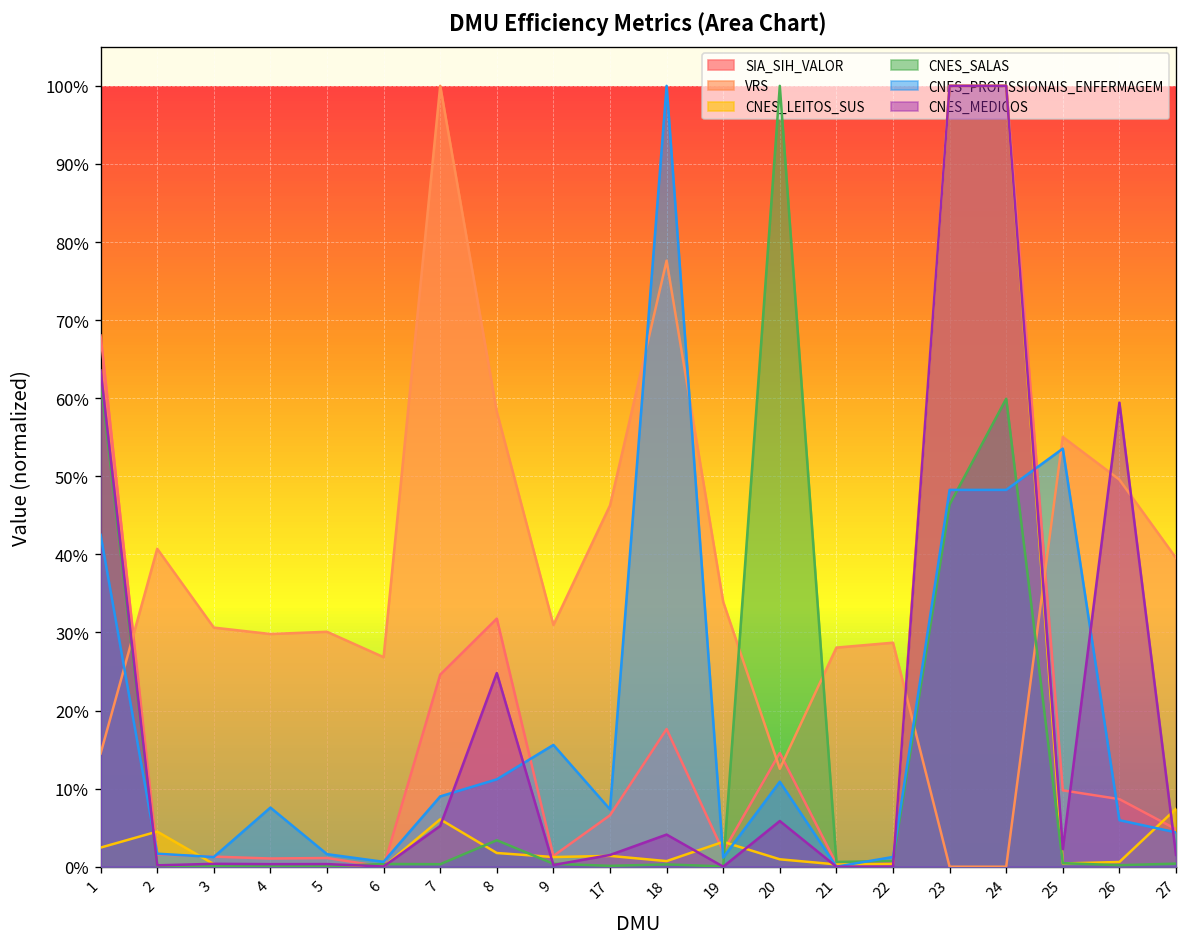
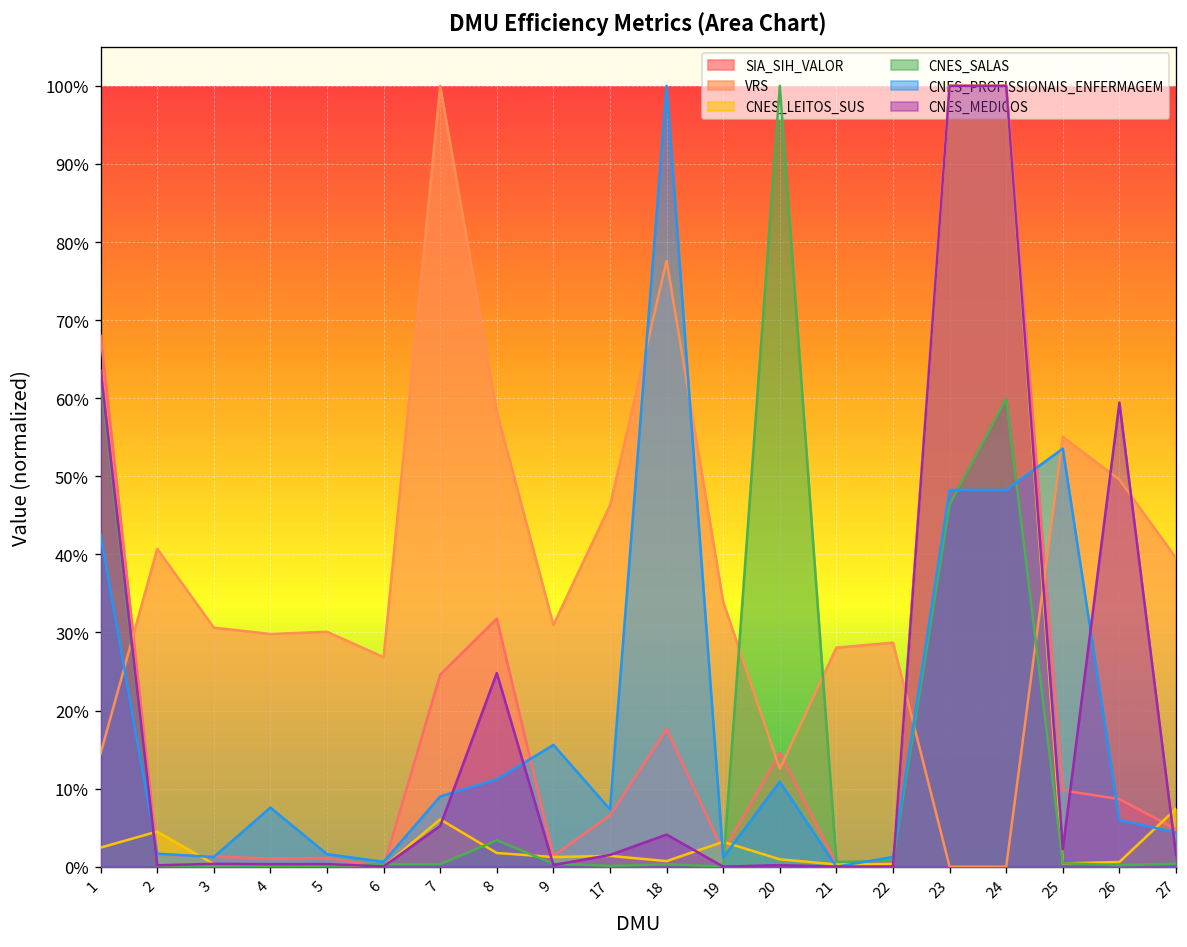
CNES_MEDICOS, 20: 6% -> 0%
